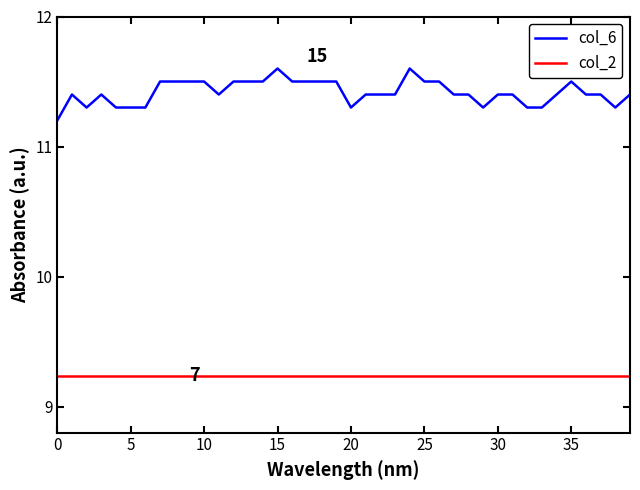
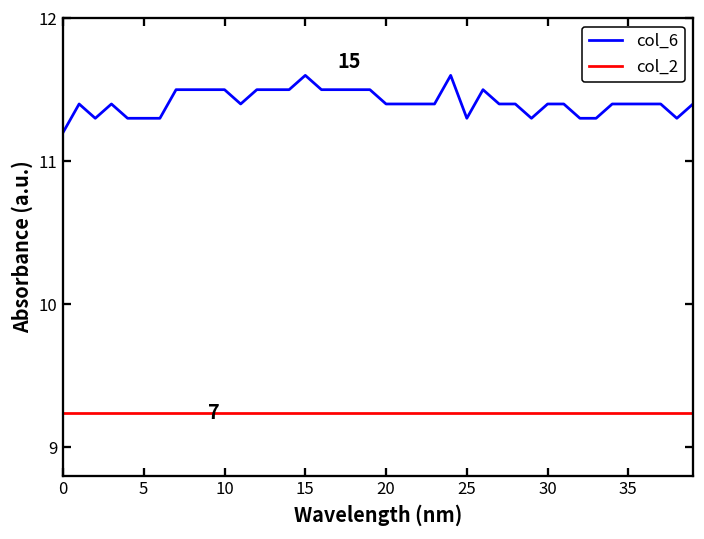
col_6, 20: 11.3 -> 11.4
col_6, 25: 11.5 -> 11.3
col_6, 35: 11.5 -> 11.4
